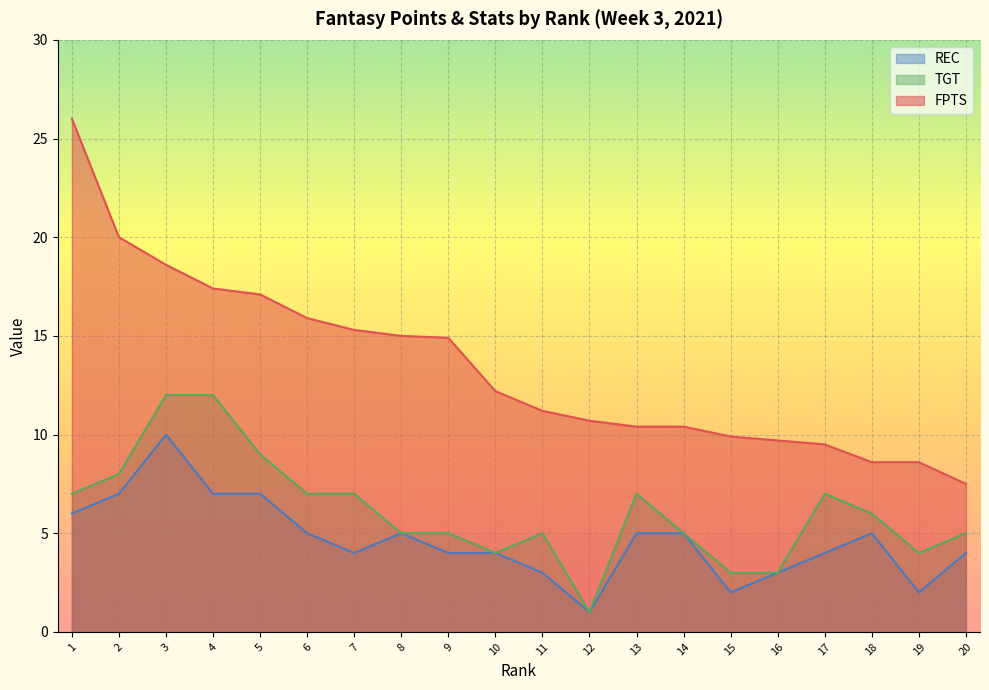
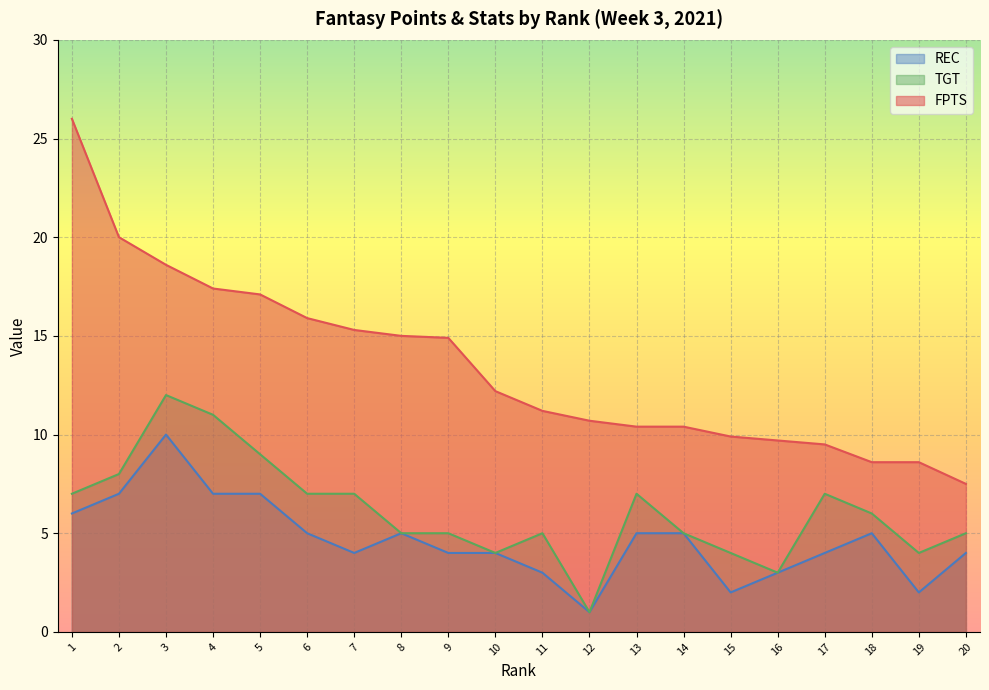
TGT, 4: 12 -> 11
TGT, 15: 3 -> 4
